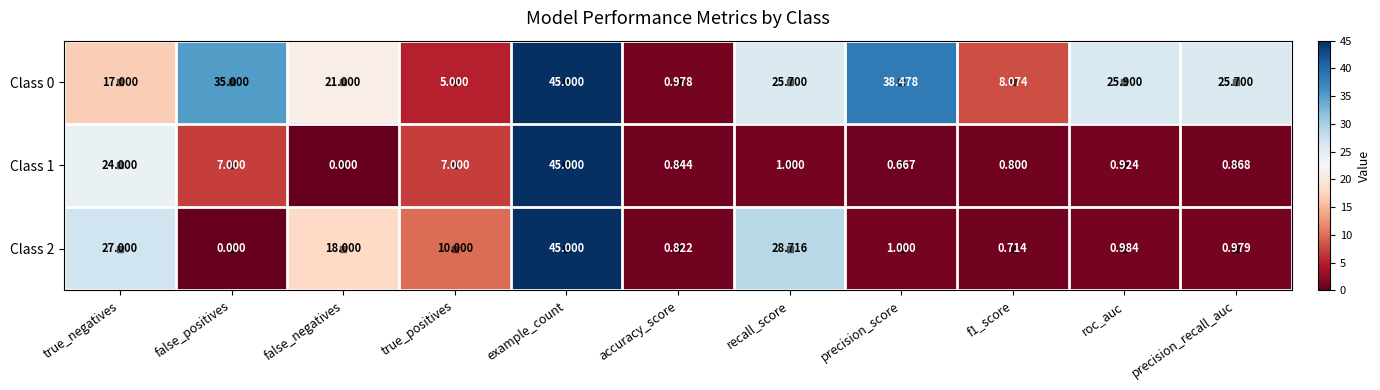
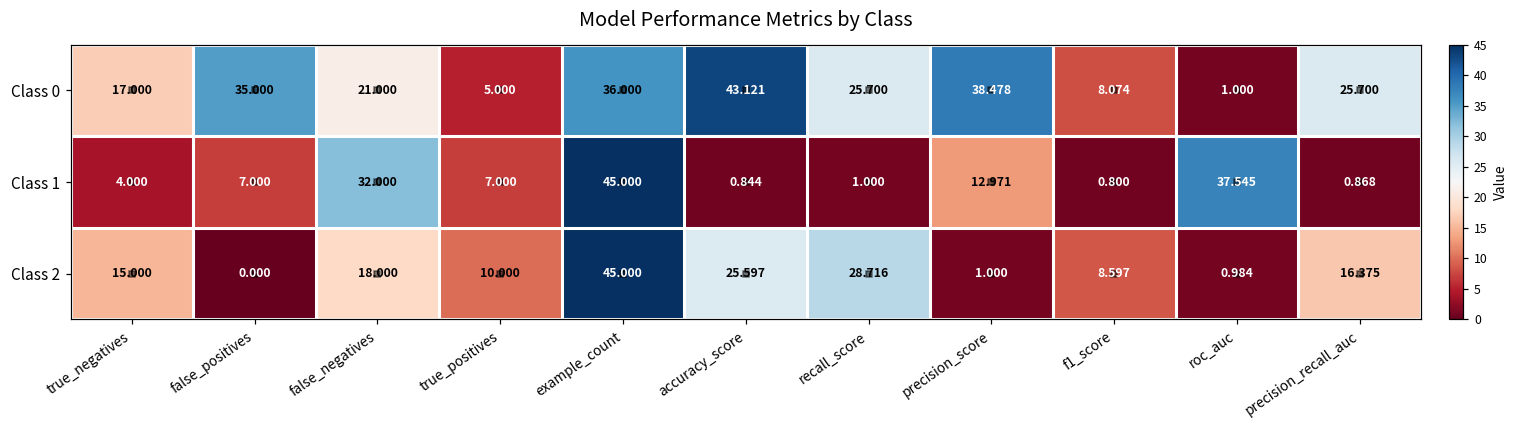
Class 0, example_count: 45.000 -> 36.000
Class 0, accuracy_score: 0.978 -> 43.121
Class 0, roc_auc: 25.900 -> 1.000
Class 1, true_negatives: 24.000 -> 4.000
Class 1, false_negatives: 0.000 -> 32.000
Class 1, precision_score: 0.667 -> 12.971
Class 1, roc_auc: 0.924 -> 37.545
Class 2, true_negatives: 27.000 -> 15.000
Class 2, accuracy_score: 0.822 -> 25.597
Class 2, f1_score: 0.714 -> 8.597
Class 2, precision_recall_auc: 0.979 -> 16.375
